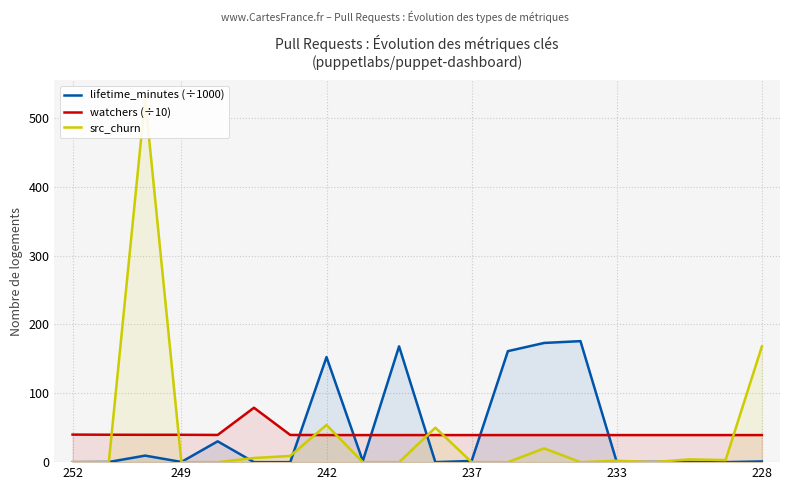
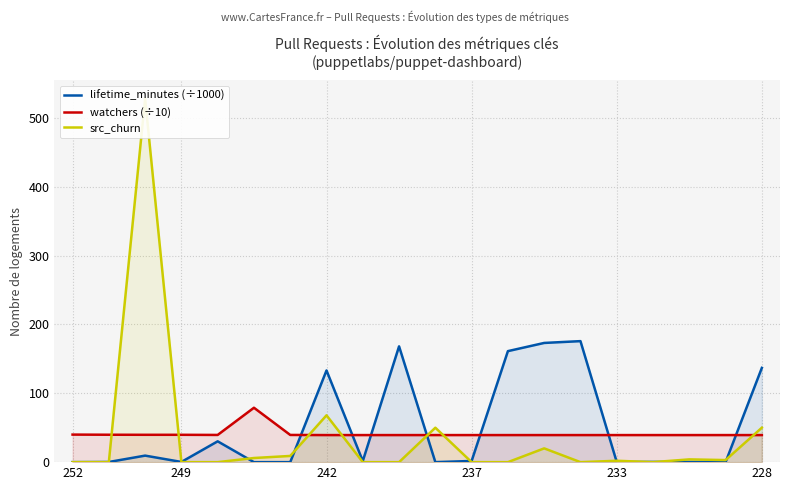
lifetime_minutes (÷1000), 242: 150 -> 130
src_churn, 242: 50 -> 70
lifetime_minutes (÷1000), 228: 0 -> 140
src_churn, 228: 170 -> 50
